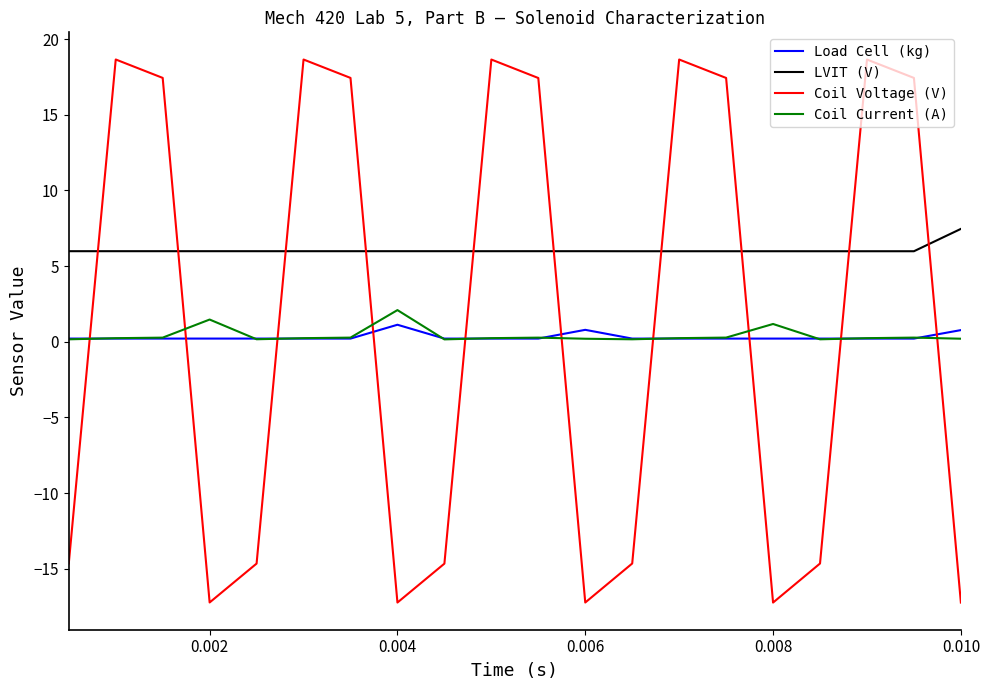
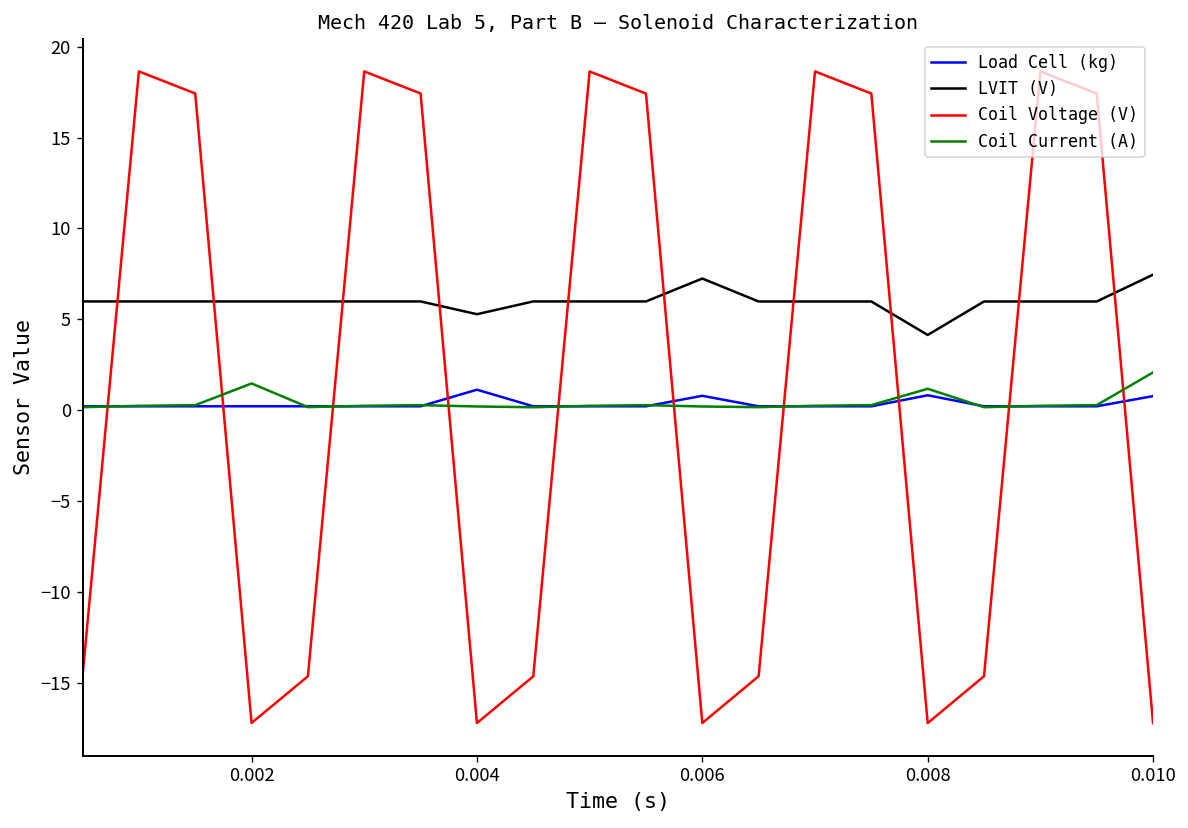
LVIT (V), 0.004: 6.0 -> 5.3
Coil Current (A), 0.004: 2.1 -> 0.2
LVIT (V), 0.006: 6.0 -> 7.2
Load Cell (kg), 0.008: 0.2 -> 0.8
LVIT (V), 0.008: 6.0 -> 4.1
Coil Current (A), 0.010: 0.2 -> 2.1
